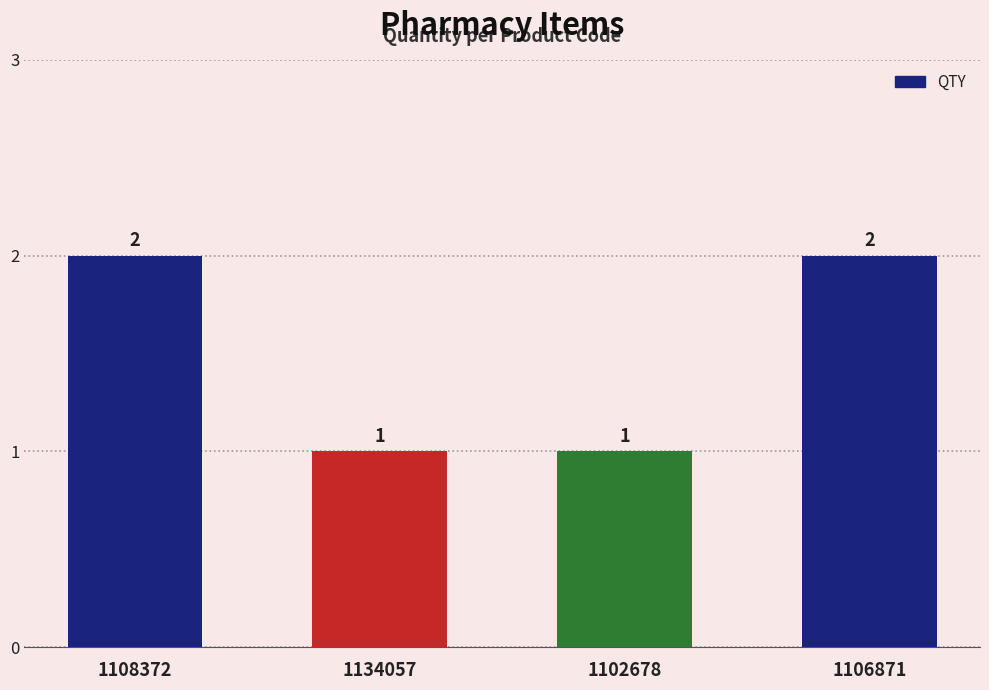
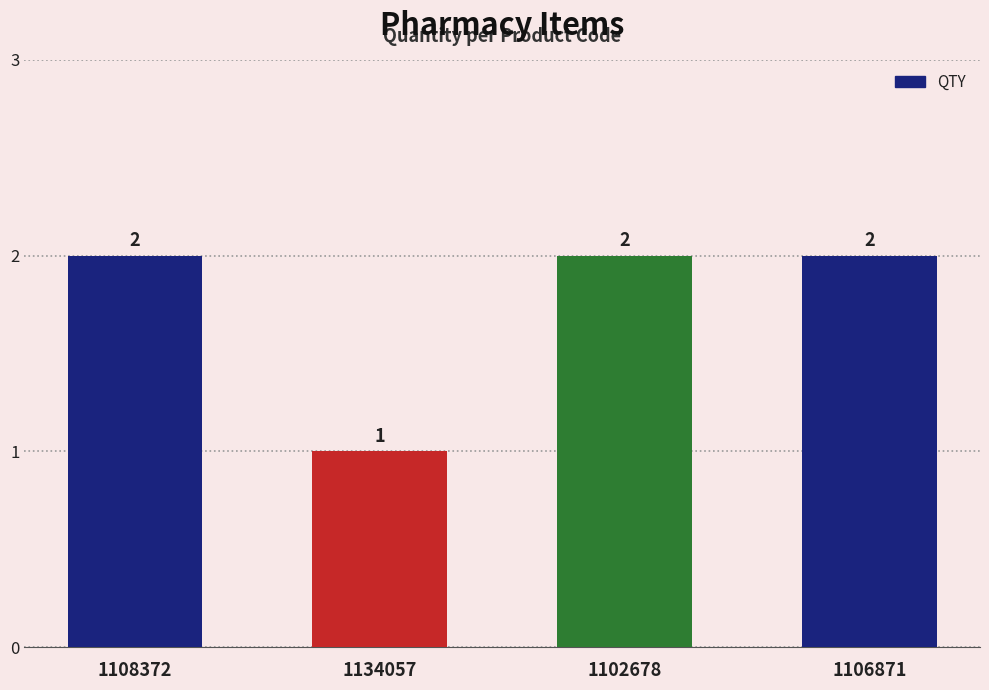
1102678: 1 -> 2
